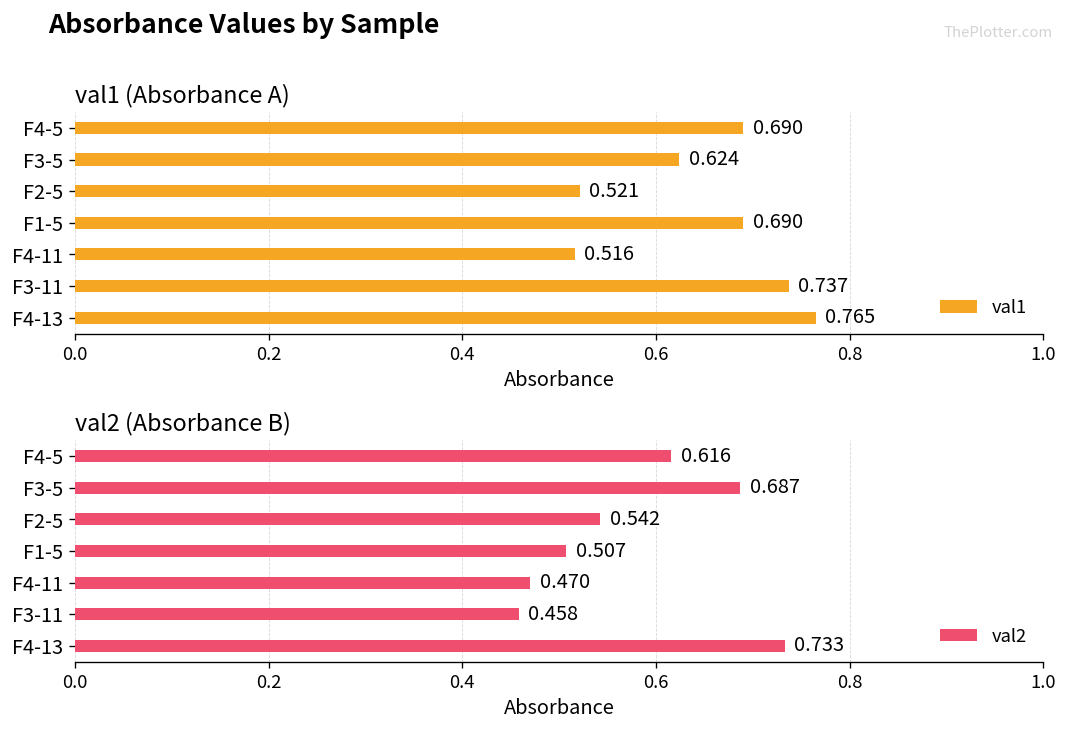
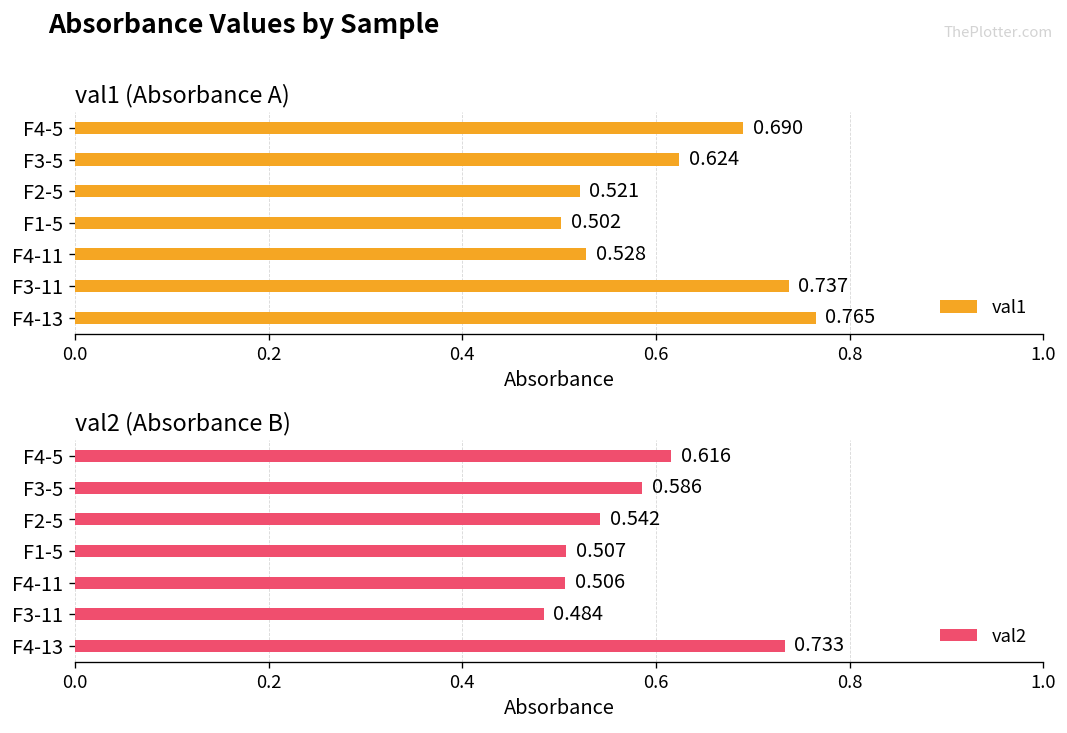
val1 (Absorbance A), F1-5: 0.690 -> 0.502
val1 (Absorbance A), F4-11: 0.516 -> 0.528
val2 (Absorbance B), F3-5: 0.687 -> 0.586
val2 (Absorbance B), F4-11: 0.470 -> 0.506
val2 (Absorbance B), F3-11: 0.458 -> 0.484
